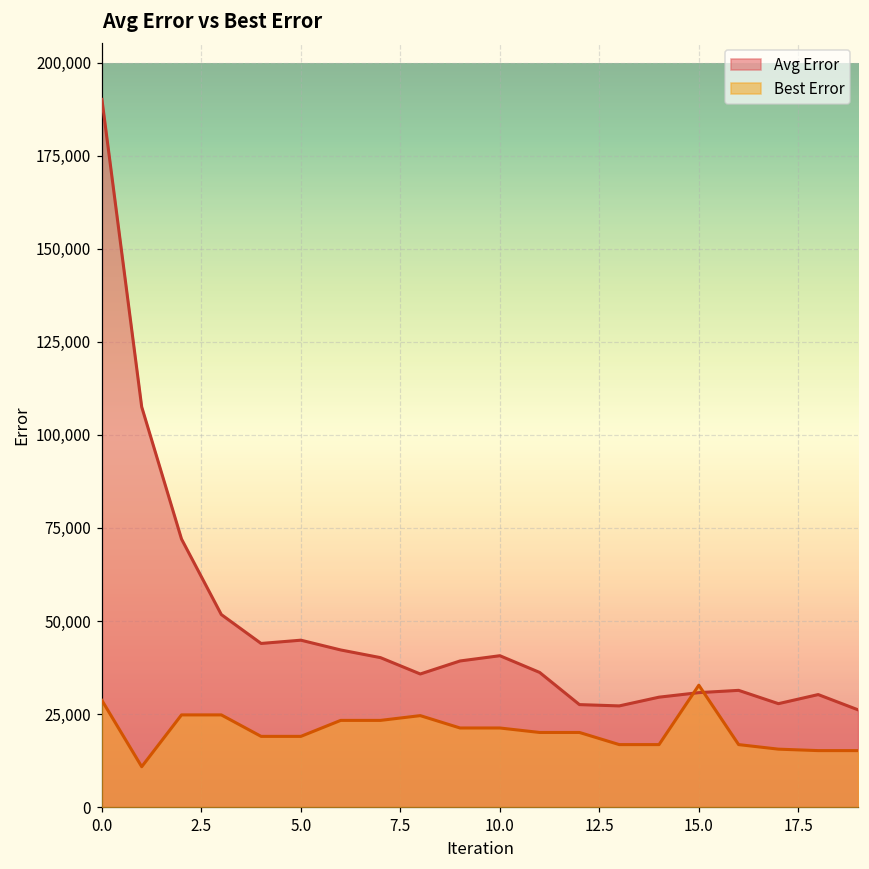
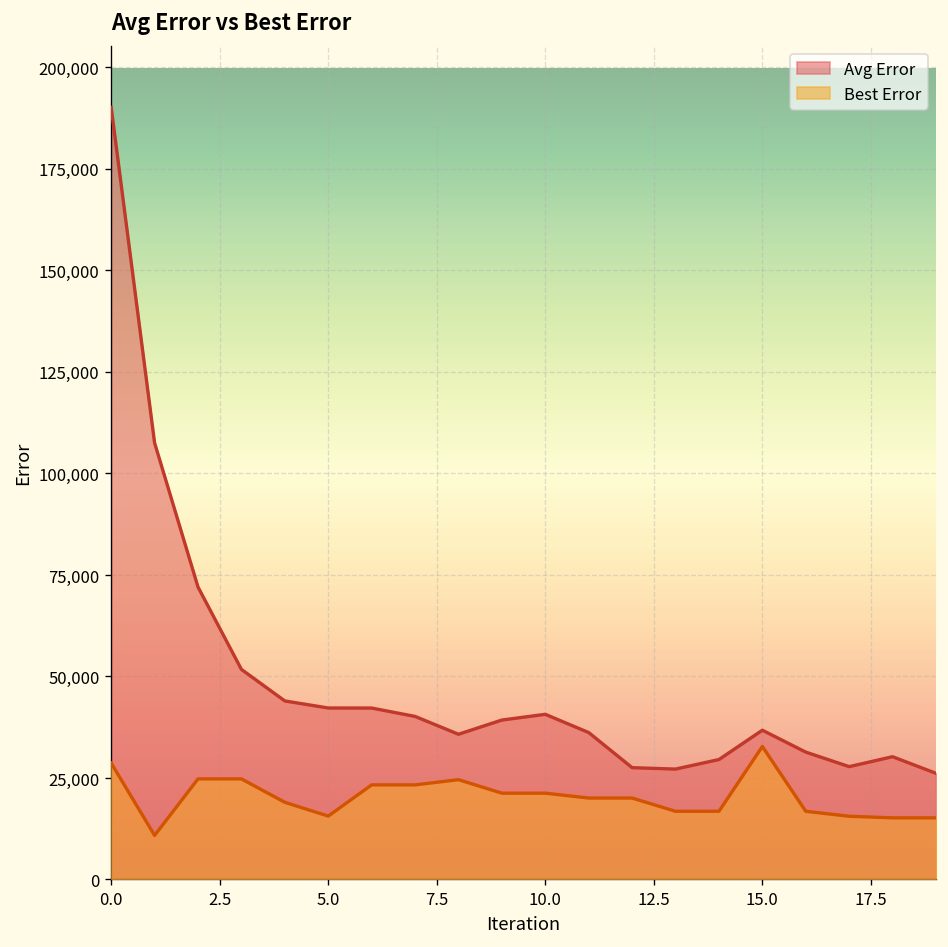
Avg Error, 5.0: 45,000 -> 42,000
Best Error, 5.0: 19,000 -> 16,000
Avg Error, 15.0: 31,000 -> 37,000
